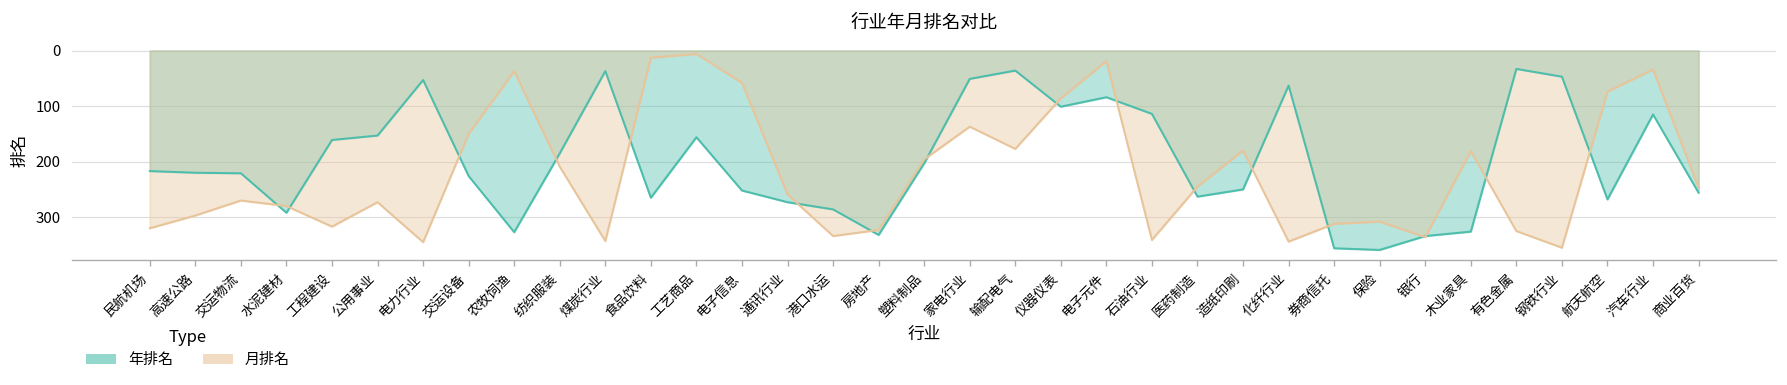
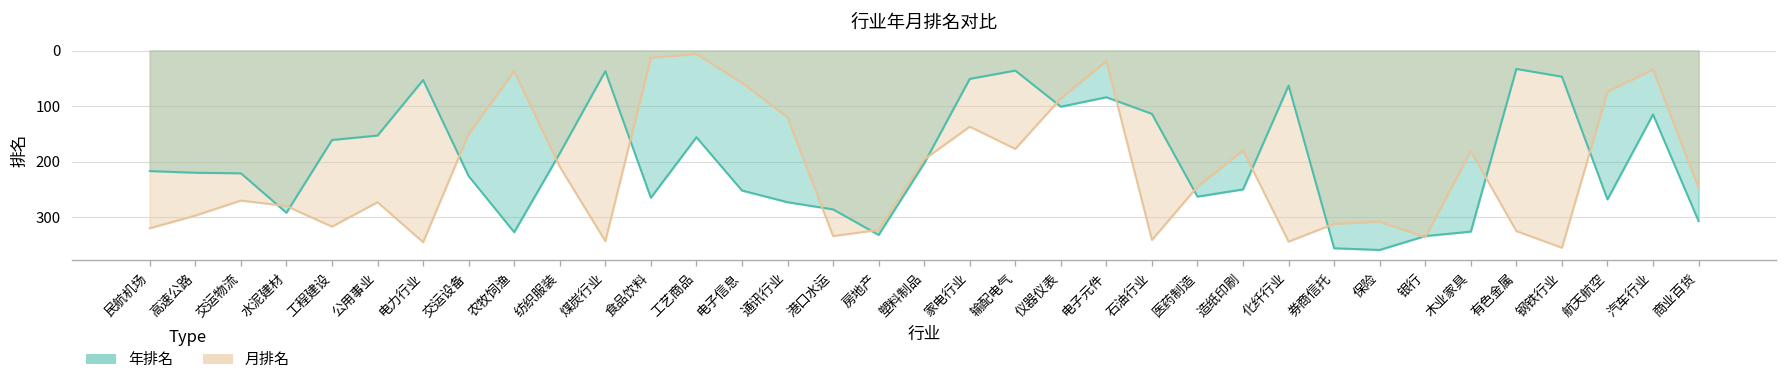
月排名, 通讯行业: 260 -> 120
年排名, 商业百货: 260 -> 310
